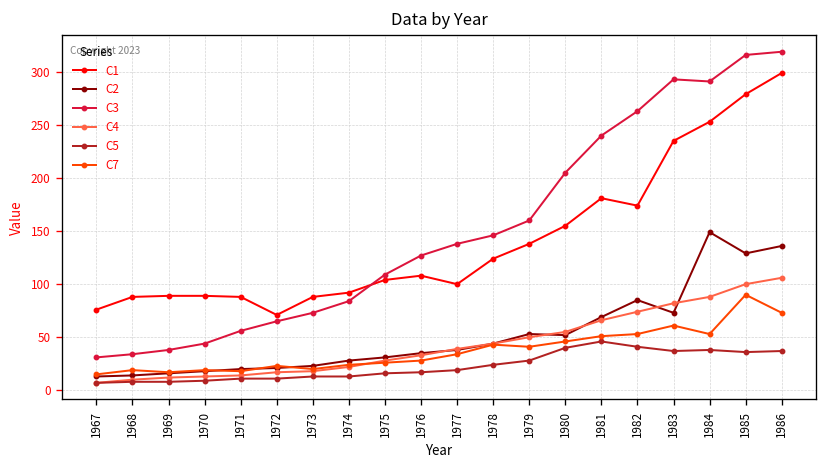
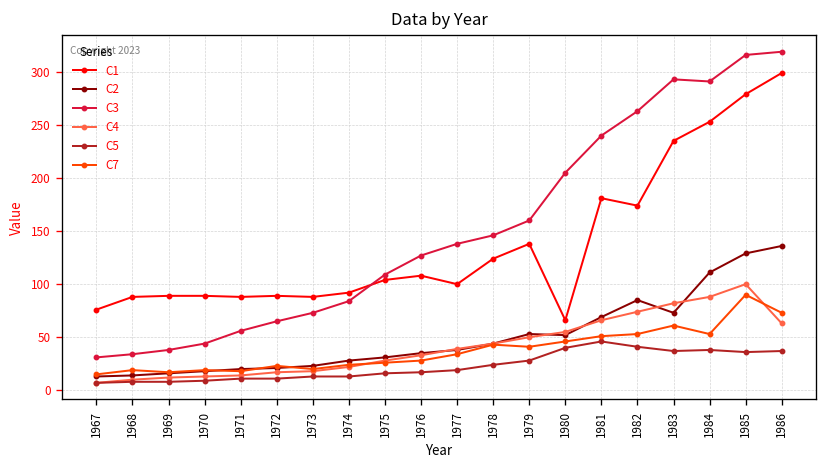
C1, 1972: 70 -> 90
C1, 1980: 160 -> 70
C2, 1984: 150 -> 110
C4, 1986: 110 -> 60
